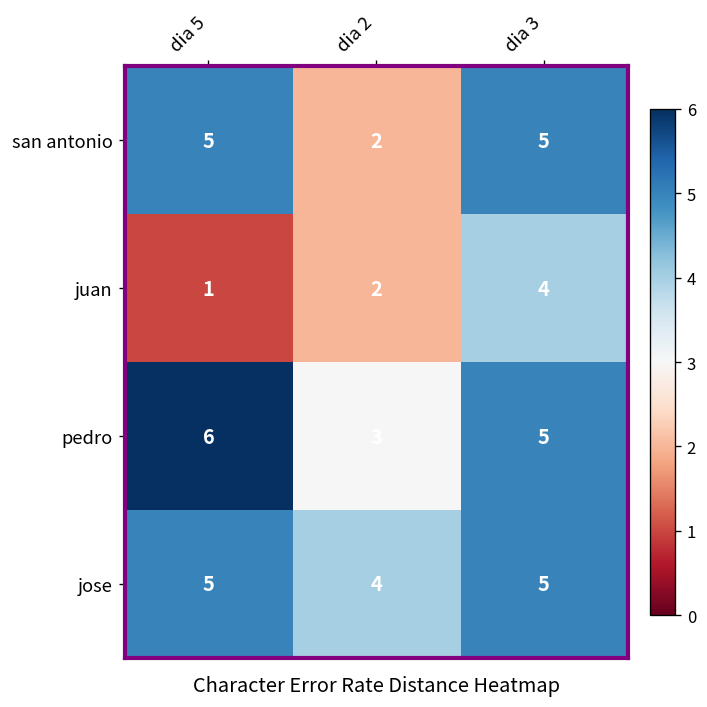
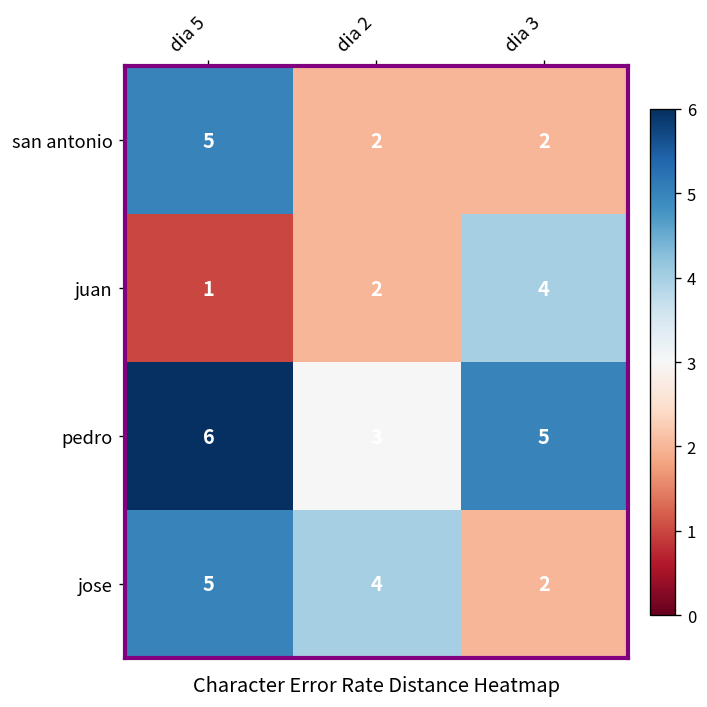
san antonio, dia 3: 5 -> 2
jose, dia 3: 5 -> 2
